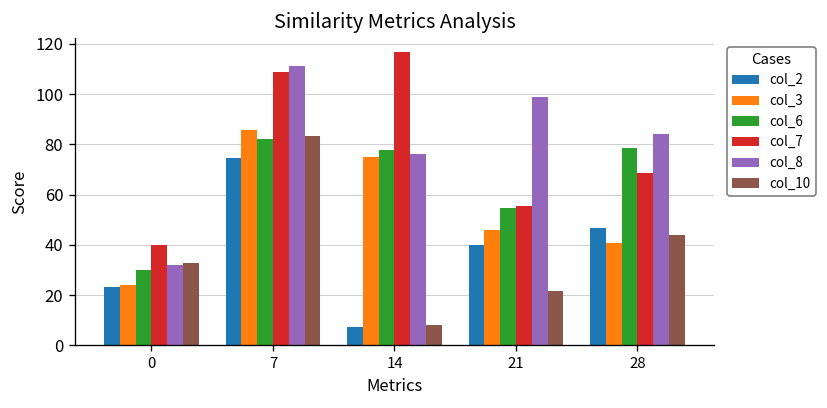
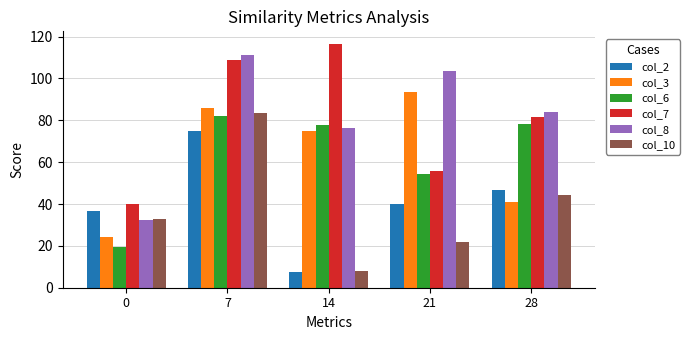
col_2, 0: 23 -> 37
col_6, 0: 30 -> 20
col_3, 21: 46 -> 94
col_8, 21: 99 -> 104
col_7, 28: 69 -> 81
